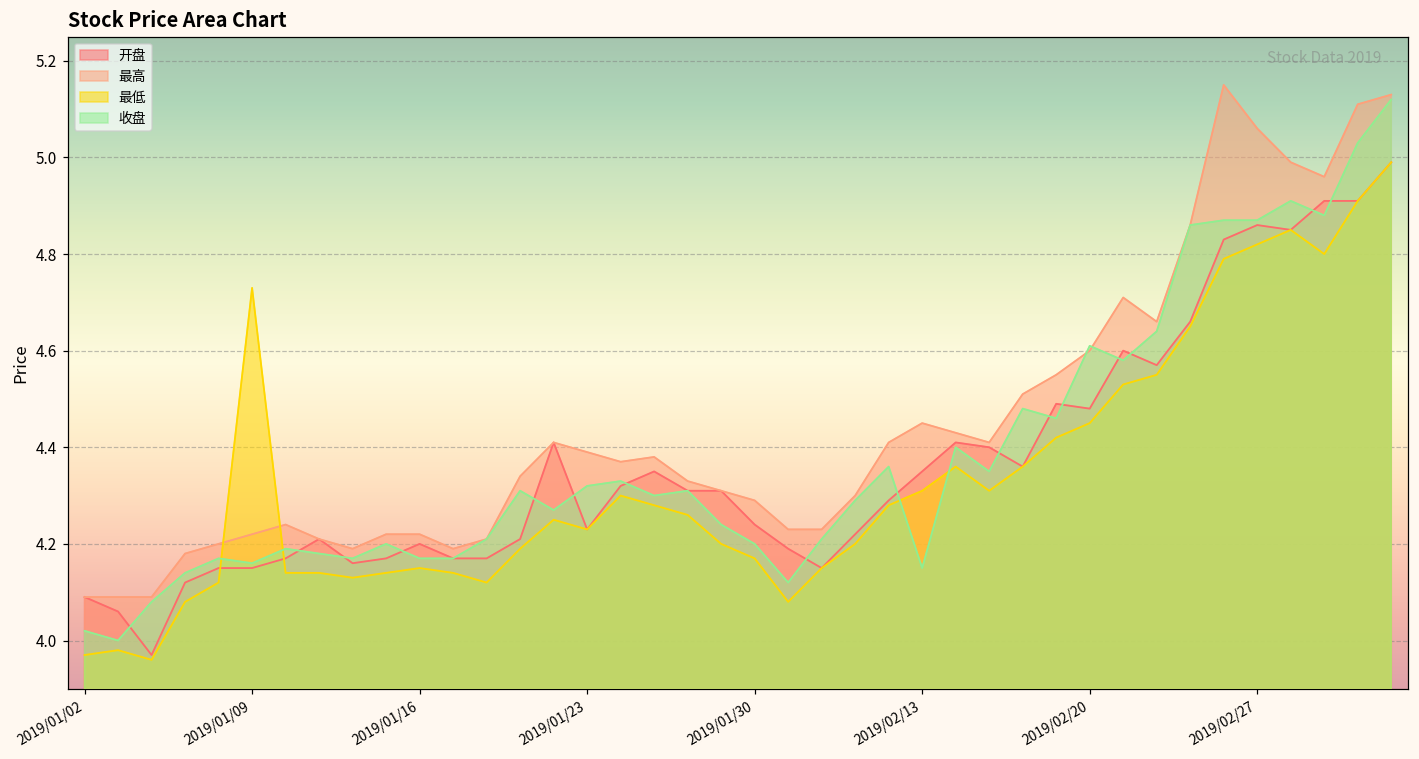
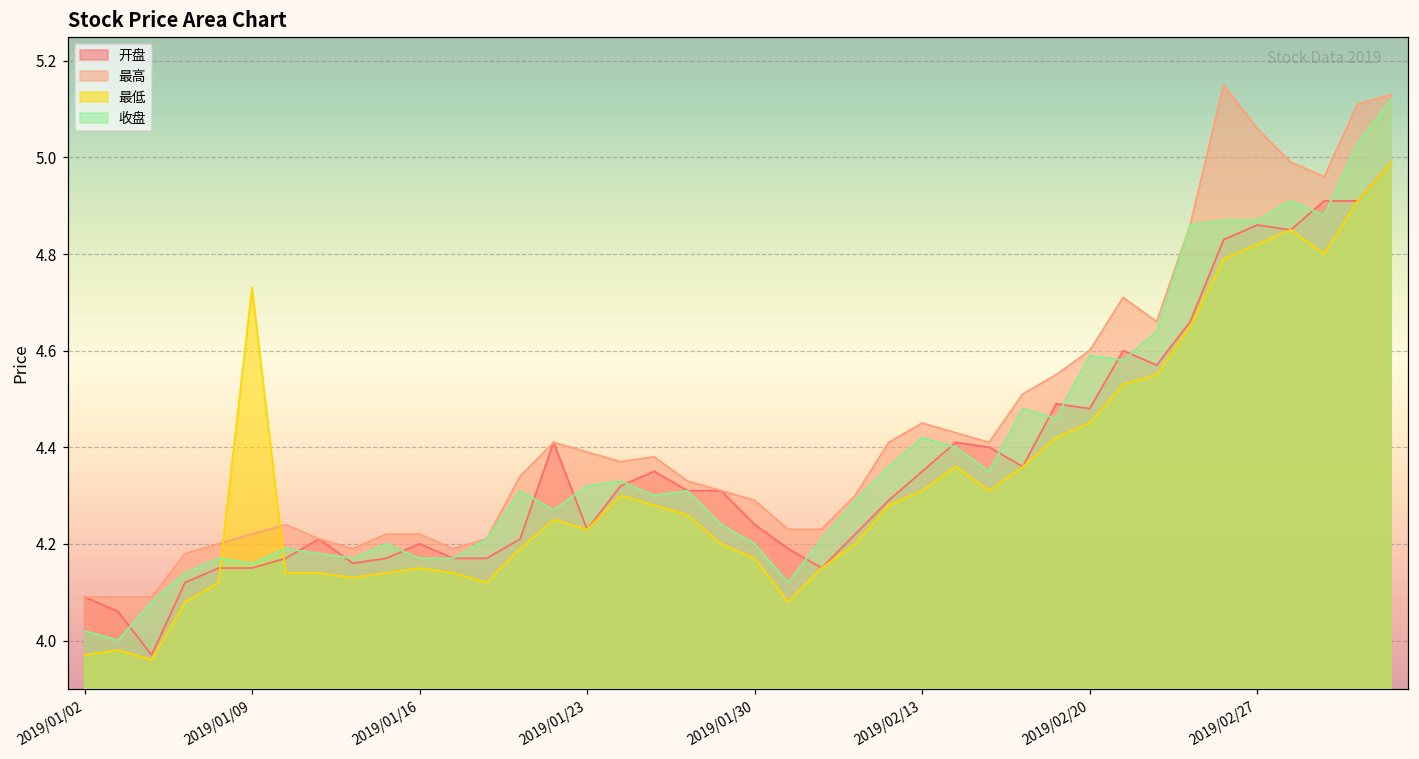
收盘, 2019/02/13: 4.15 -> 4.42
收盘, 2019/02/20: 4.61 -> 4.59
